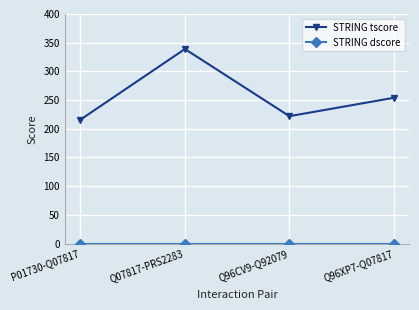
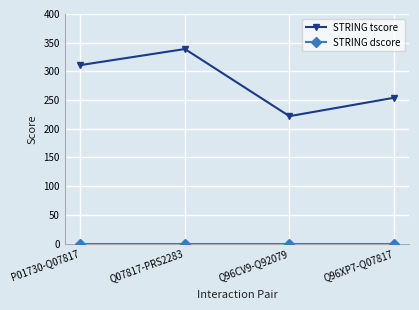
STRING tscore, P01730-Q07817: 220 -> 310
